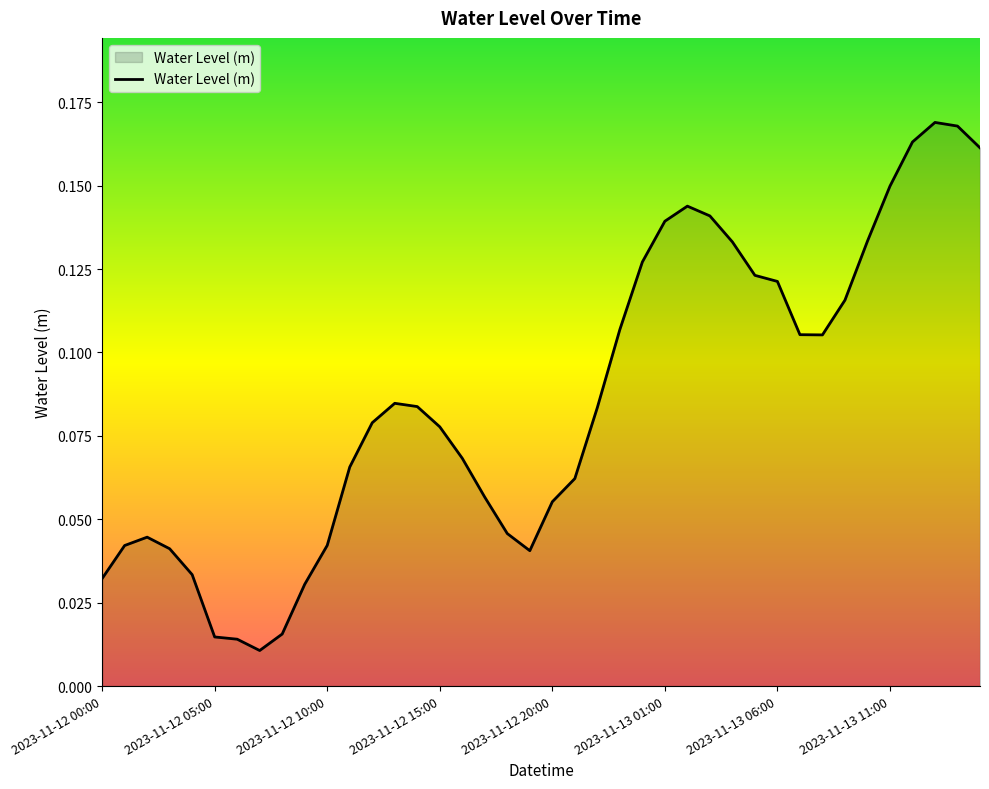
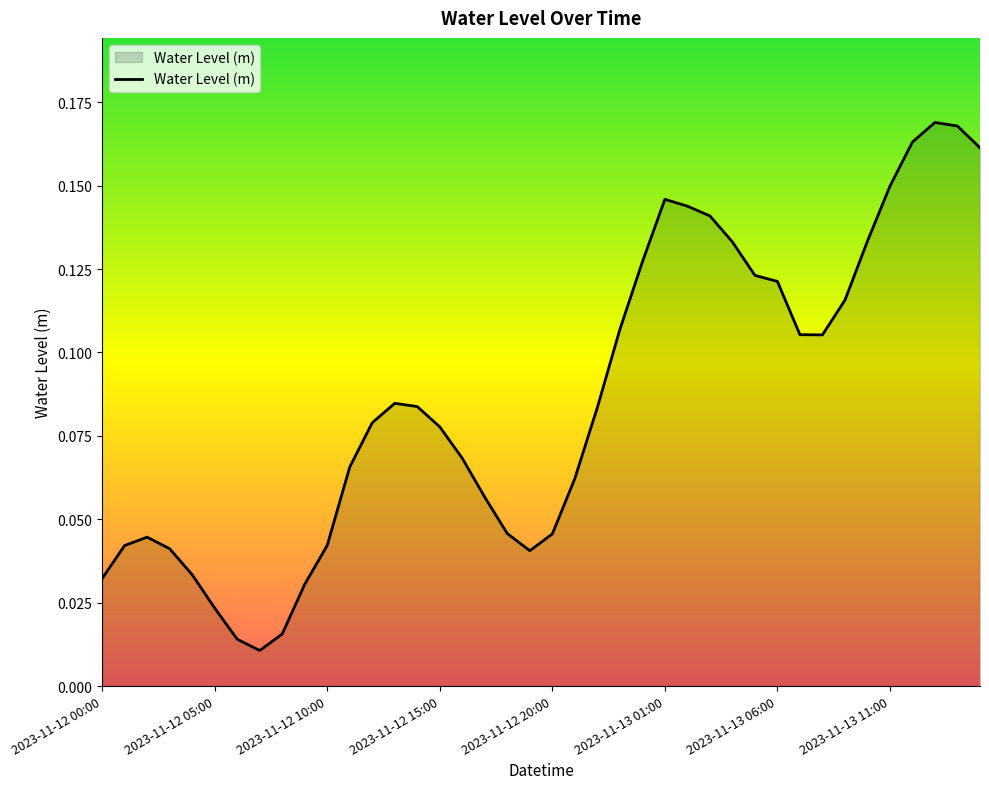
2023-11-12 05:00: 0.015 -> 0.023
2023-11-12 20:00: 0.055 -> 0.046
2023-11-13 01:00: 0.139 -> 0.146
